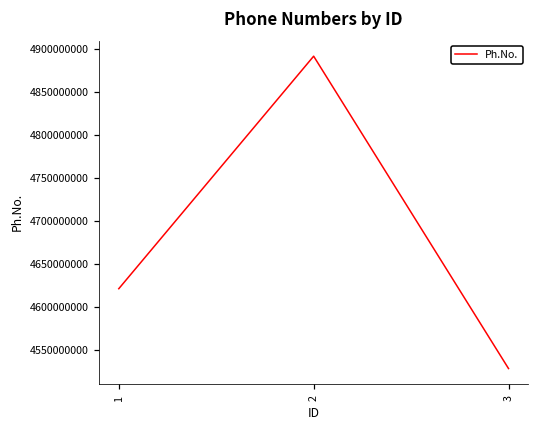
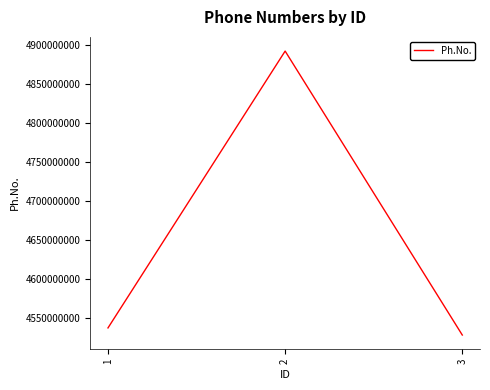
1: 4620000000 -> 4540000000
